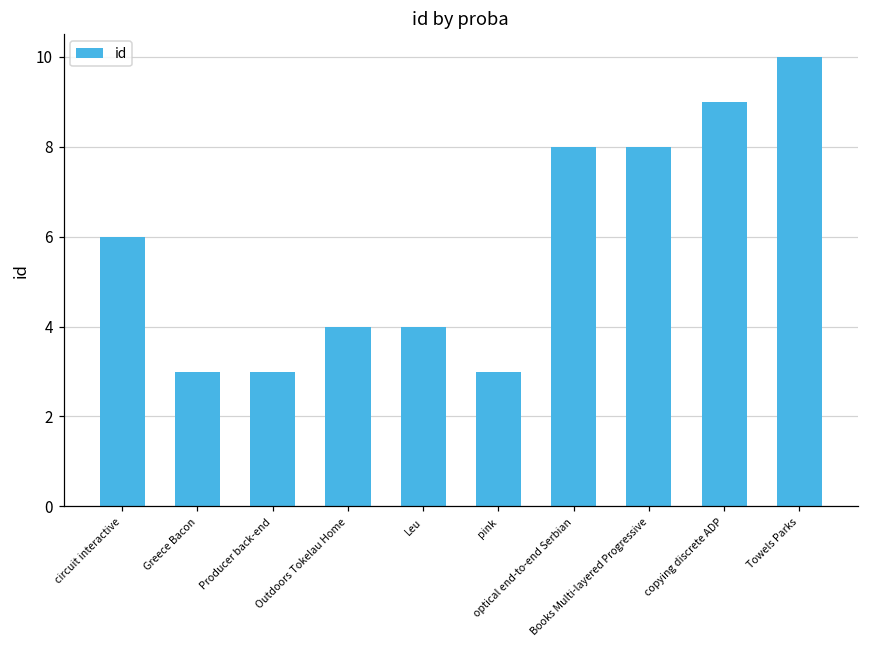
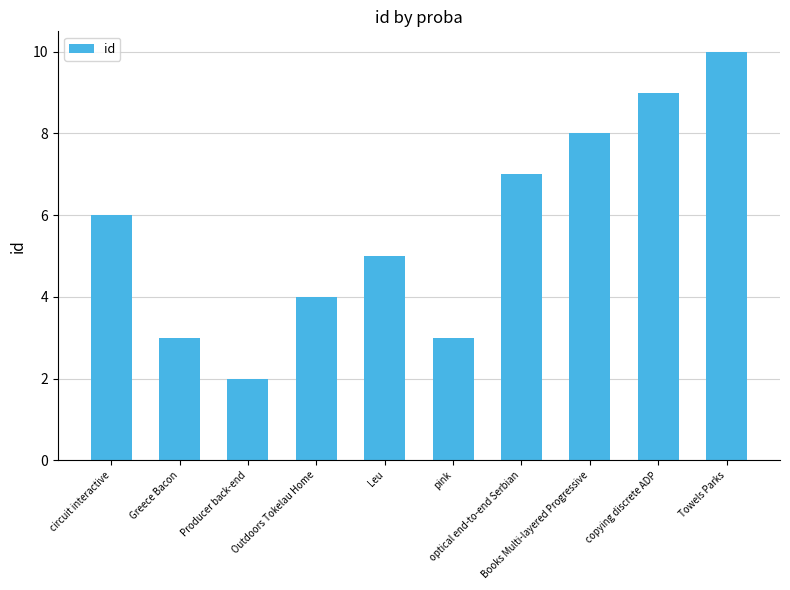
Producer back-end: 3 -> 2
Leu: 4 -> 5
optical end-to-end Serbian: 8 -> 7
